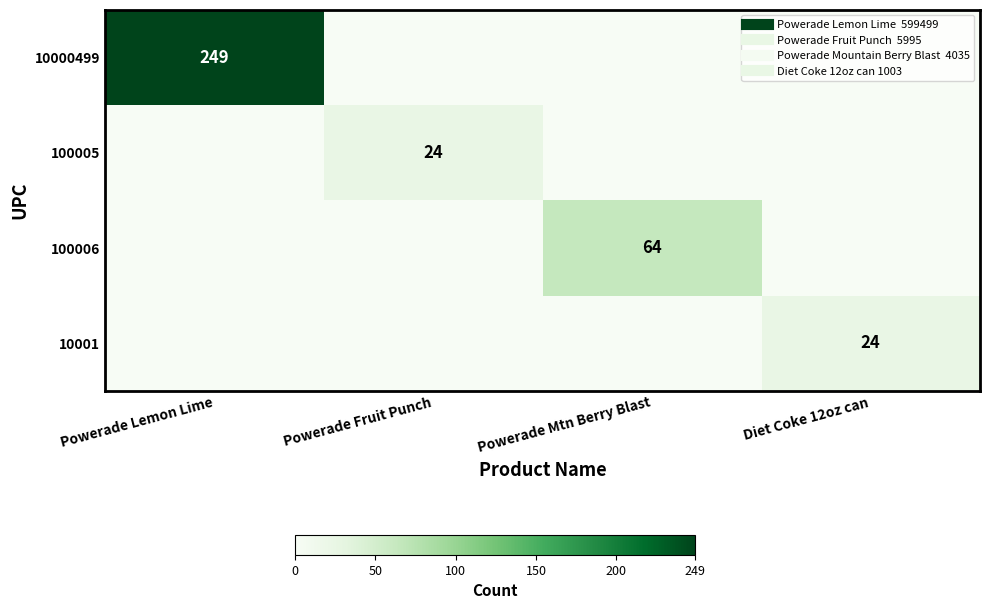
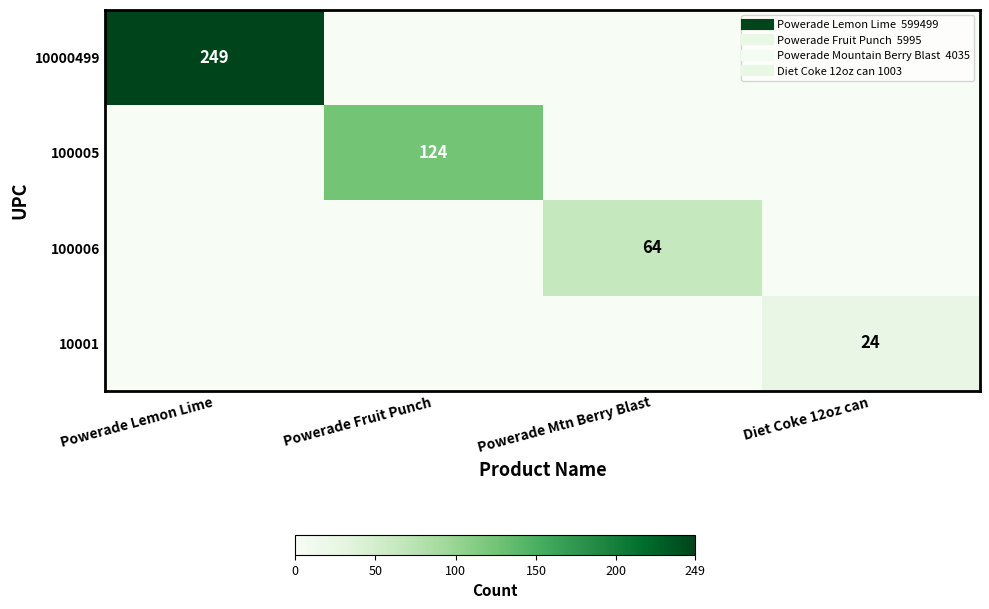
100005, Powerade Fruit Punch: 24 -> 124
